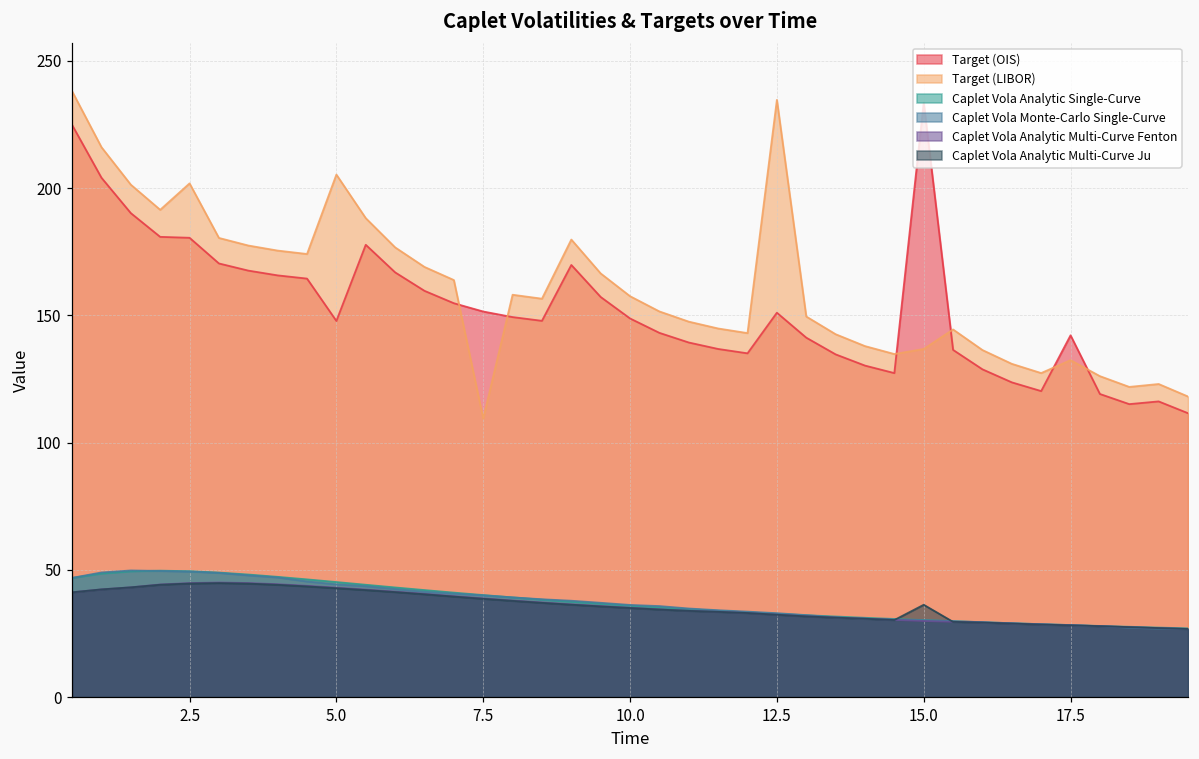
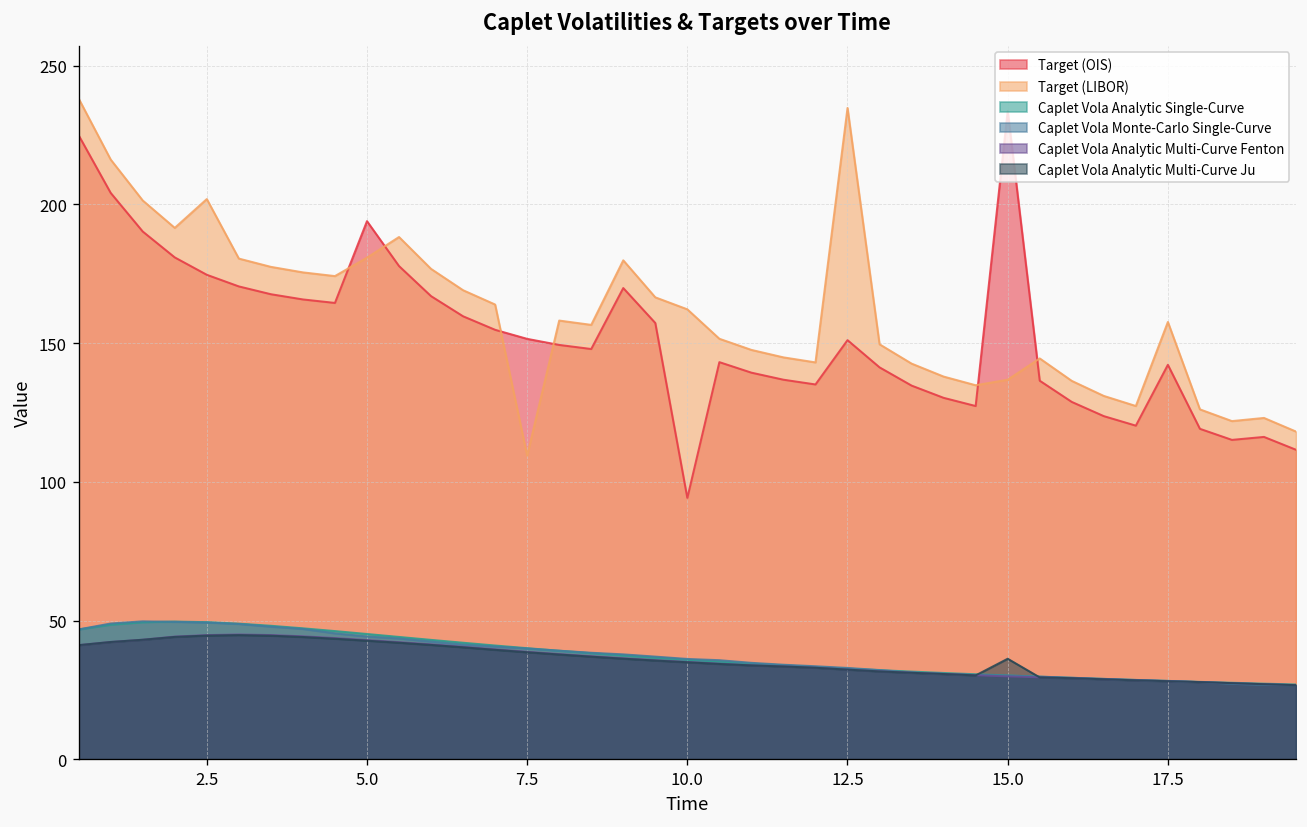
Target (OIS), 2.5: 181 -> 175
Target (OIS), 5.0: 148 -> 194
Target (LIBOR), 5.0: 205 -> 181
Target (OIS), 10.0: 149 -> 94
Target (LIBOR), 10.0: 158 -> 162
Target (LIBOR), 17.5: 132 -> 158
